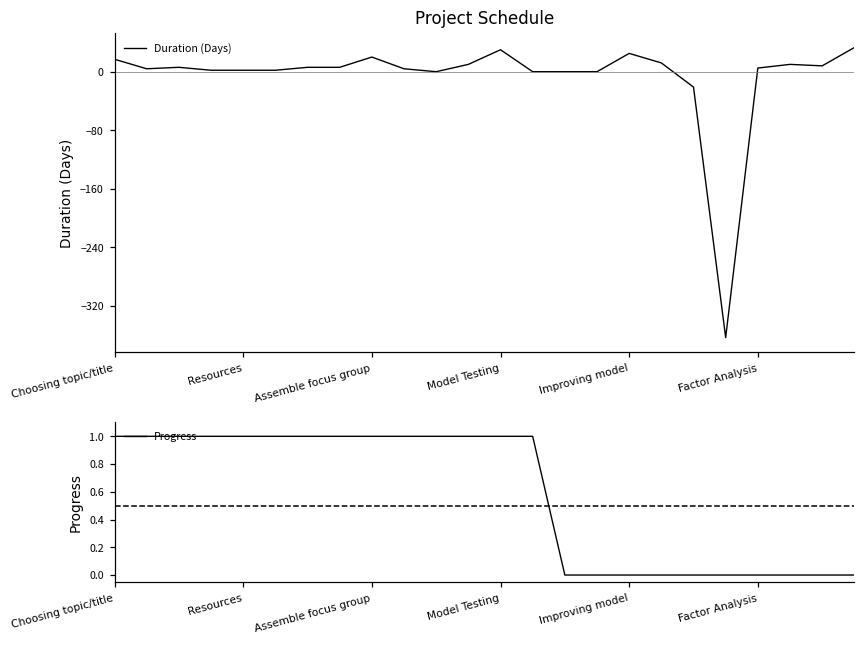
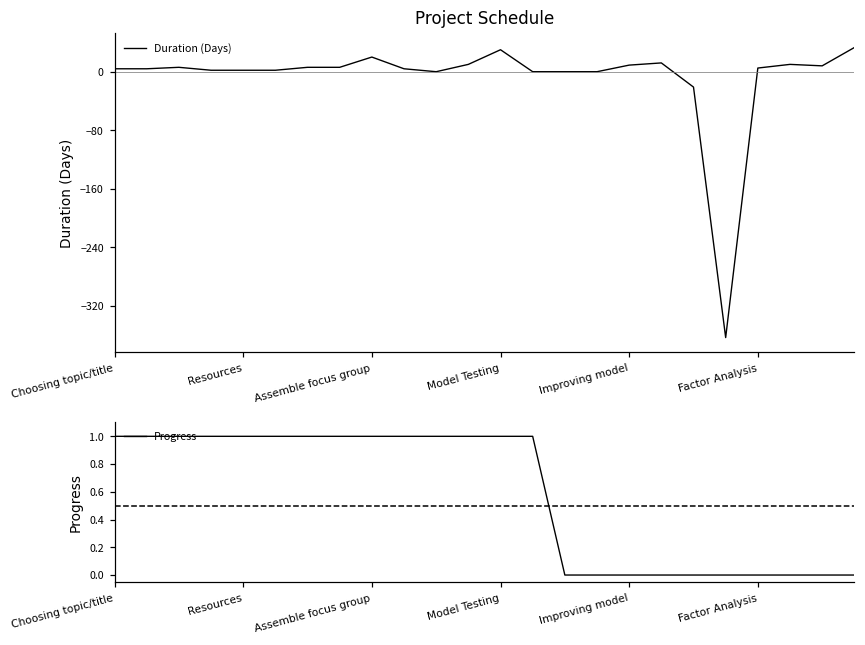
Project Schedule, Choosing topic/title: 20 -> 0
Project Schedule, Improving model: 30 -> 10
